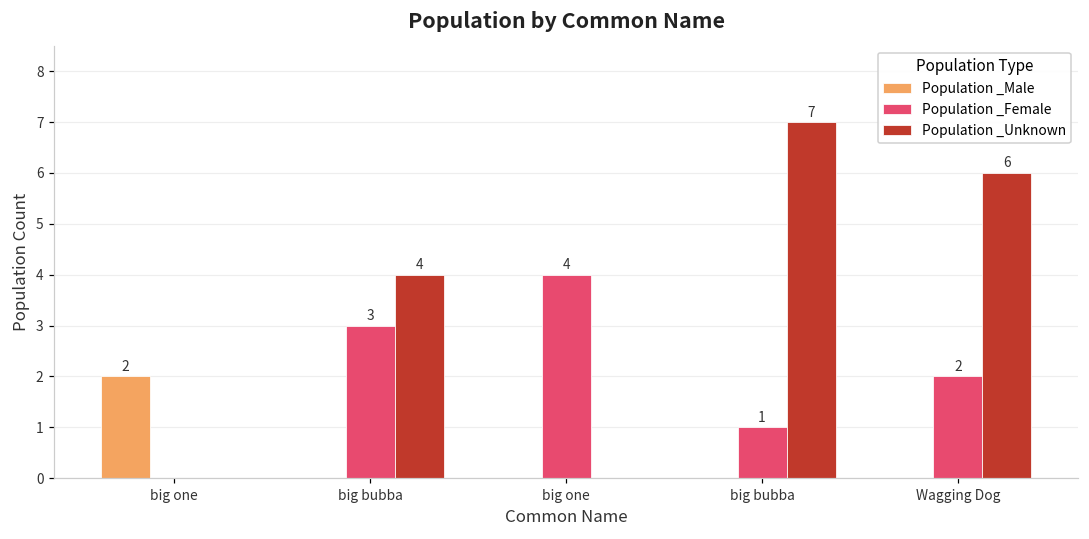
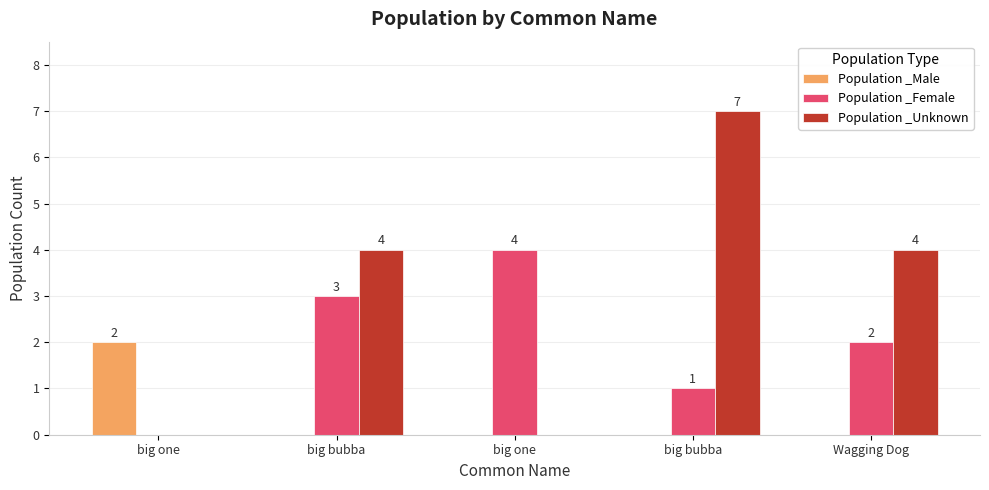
Population _Unknown, Wagging Dog: 6 -> 4
